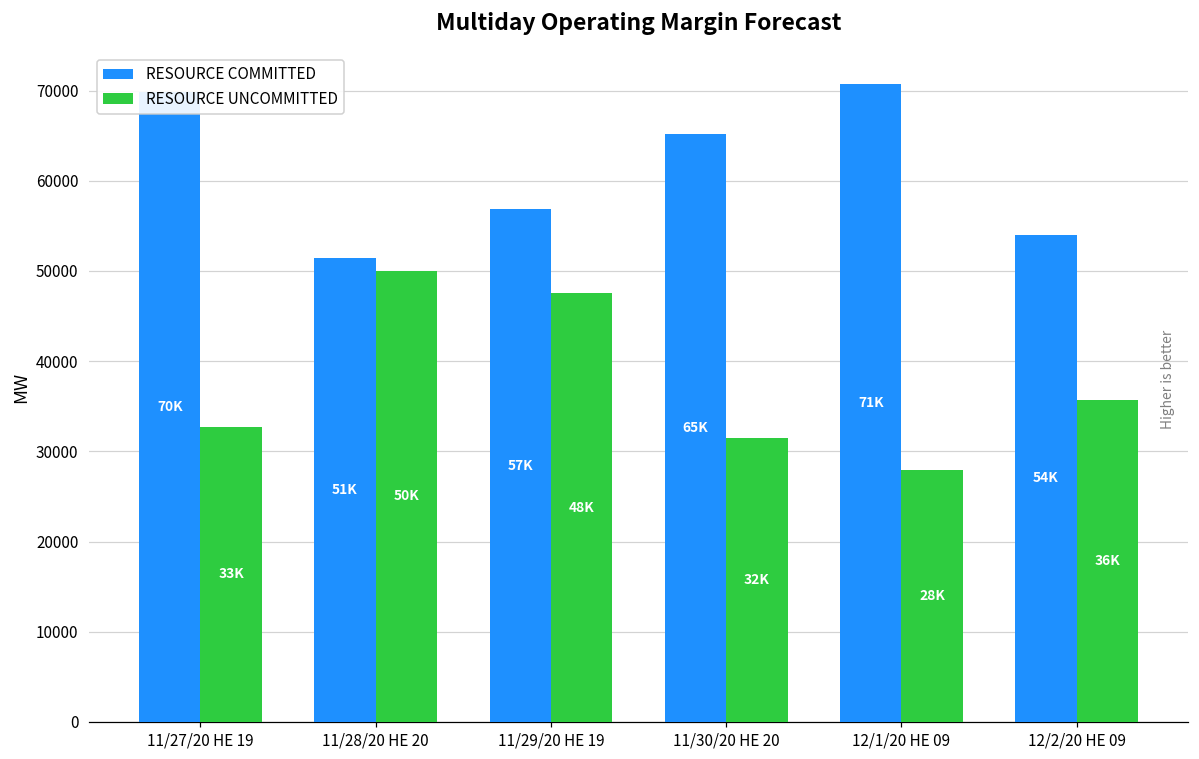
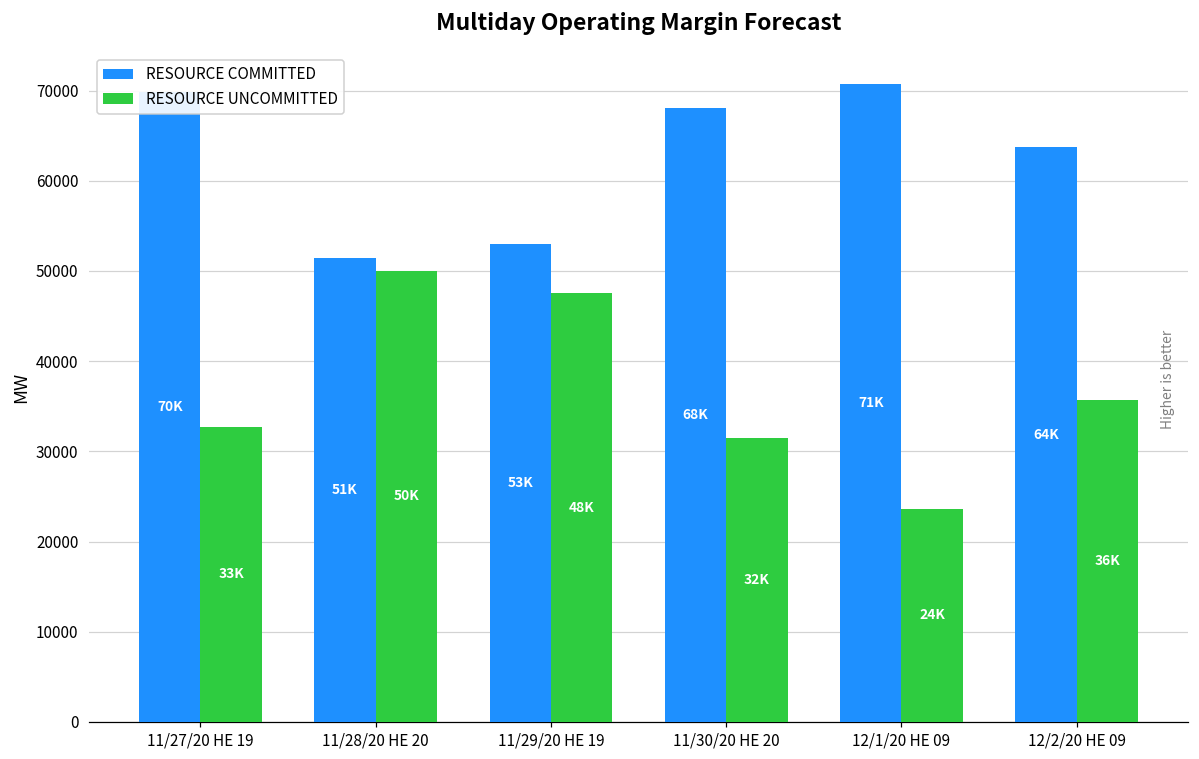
RESOURCE COMMITTED, 11/29/20 HE 19: 57K -> 53K
RESOURCE COMMITTED, 11/30/20 HE 20: 65K -> 68K
RESOURCE UNCOMMITTED, 12/1/20 HE 09: 28K -> 24K
RESOURCE COMMITTED, 12/2/20 HE 09: 54K -> 64K
